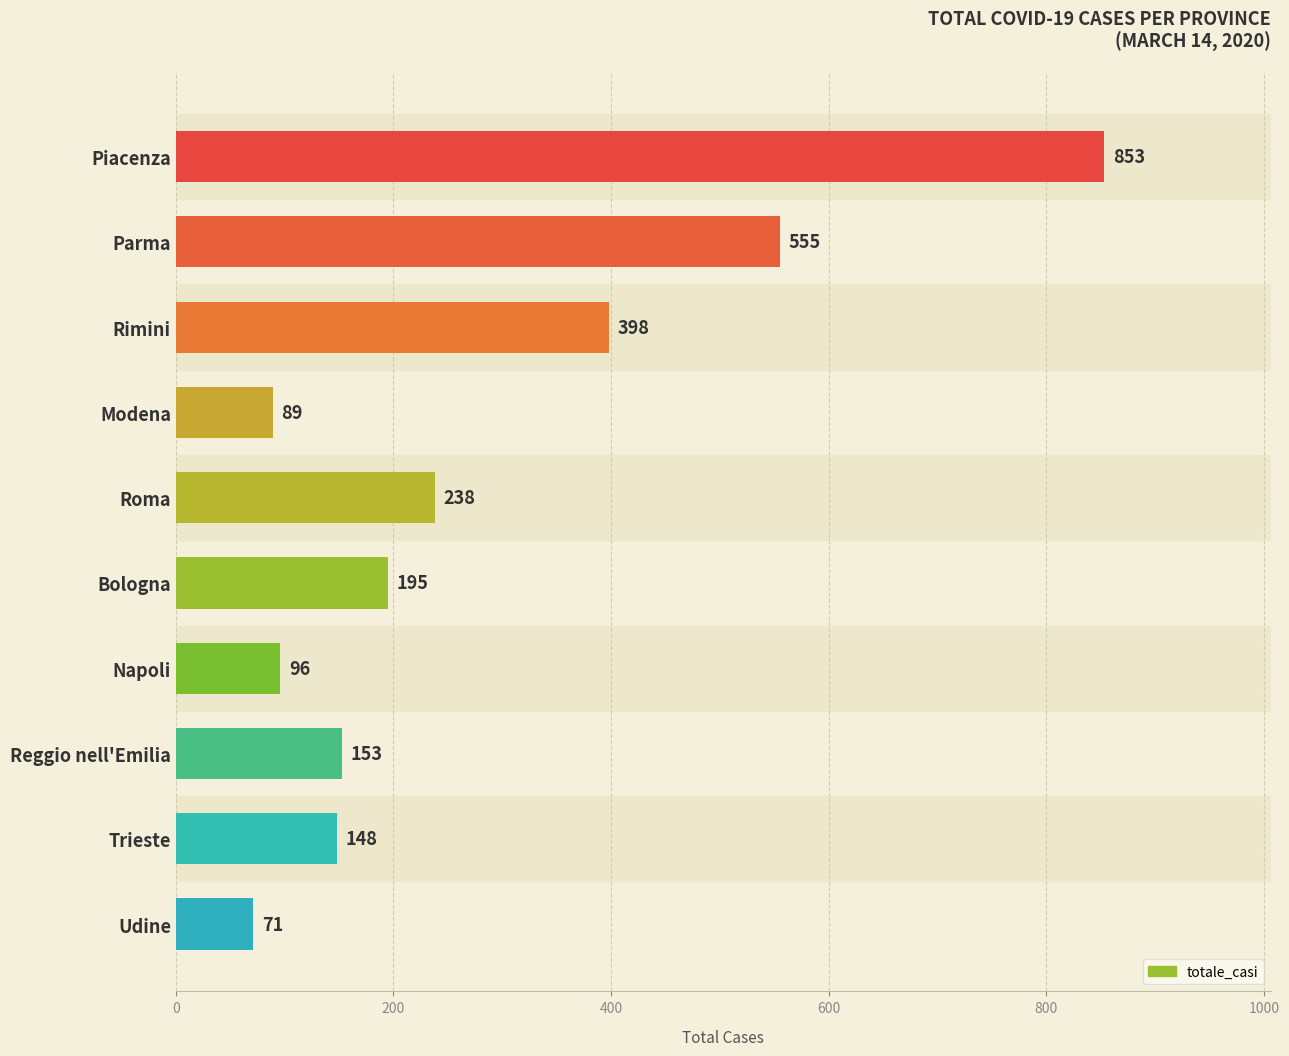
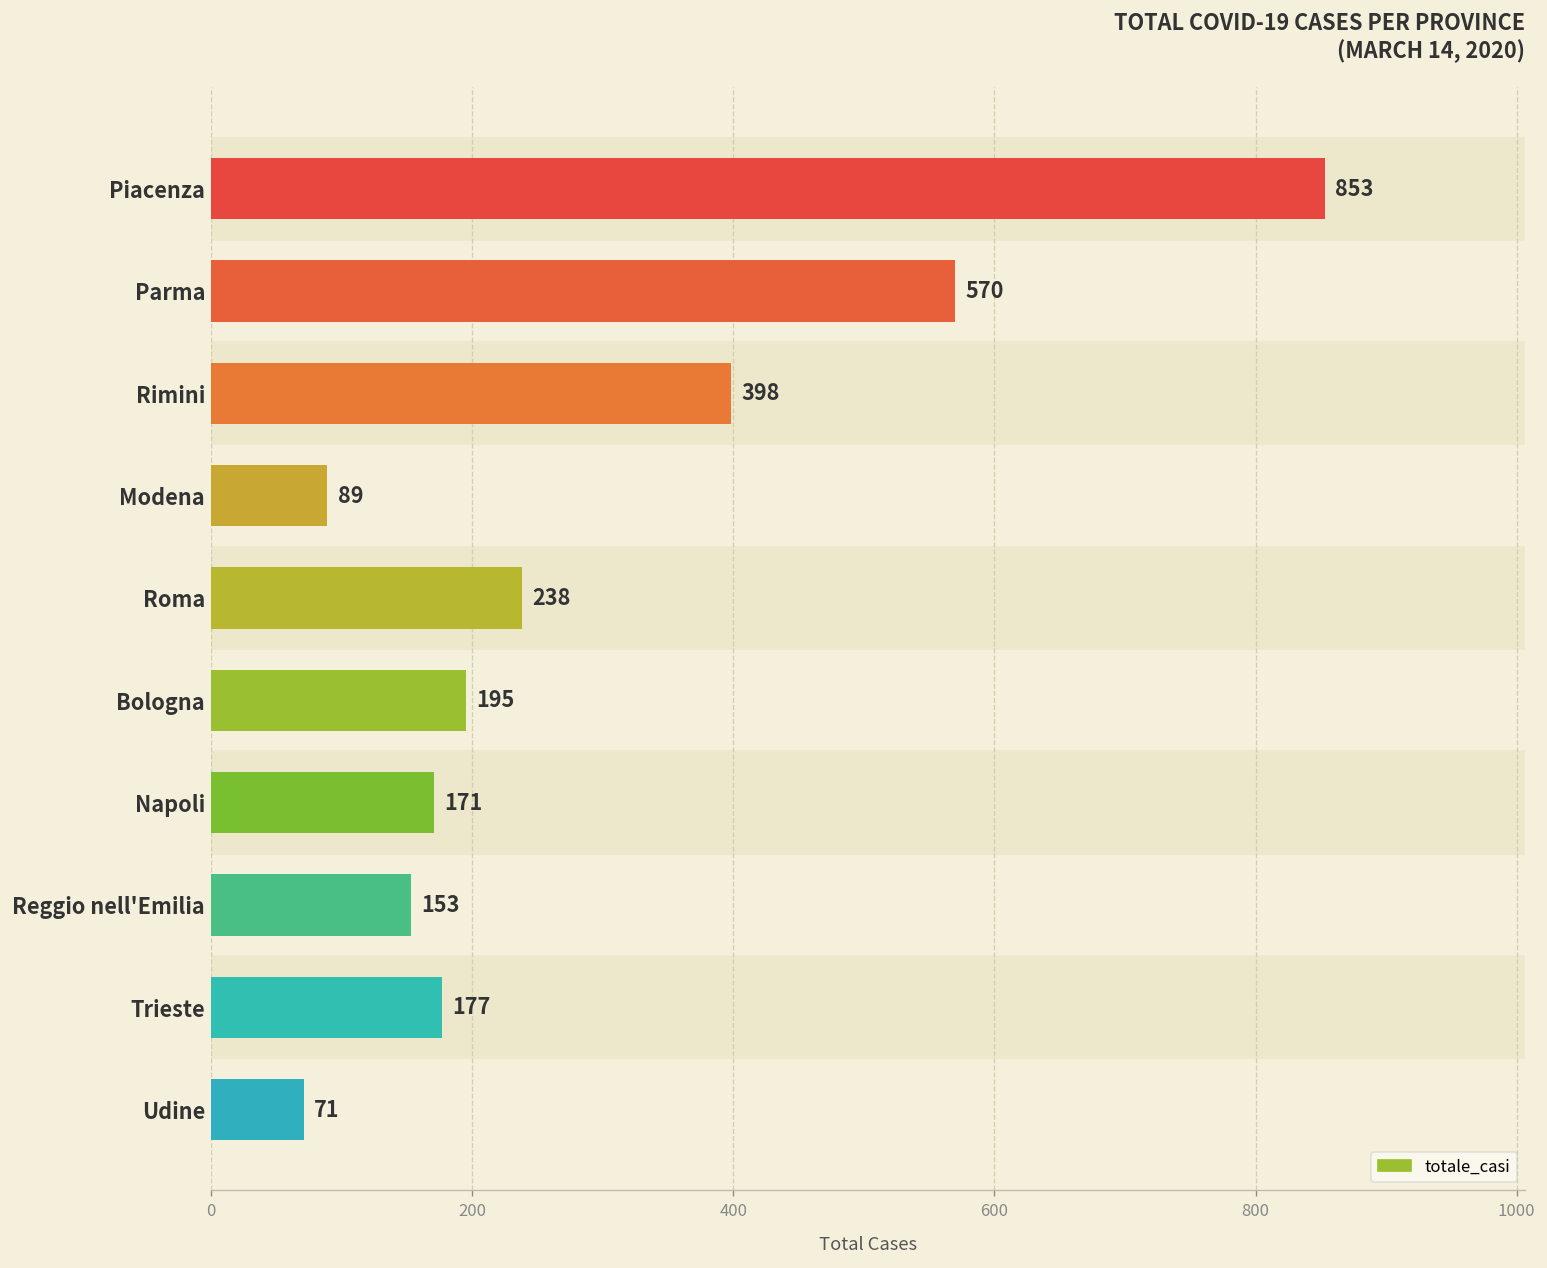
Parma: 555 -> 570
Napoli: 96 -> 171
Trieste: 148 -> 177
